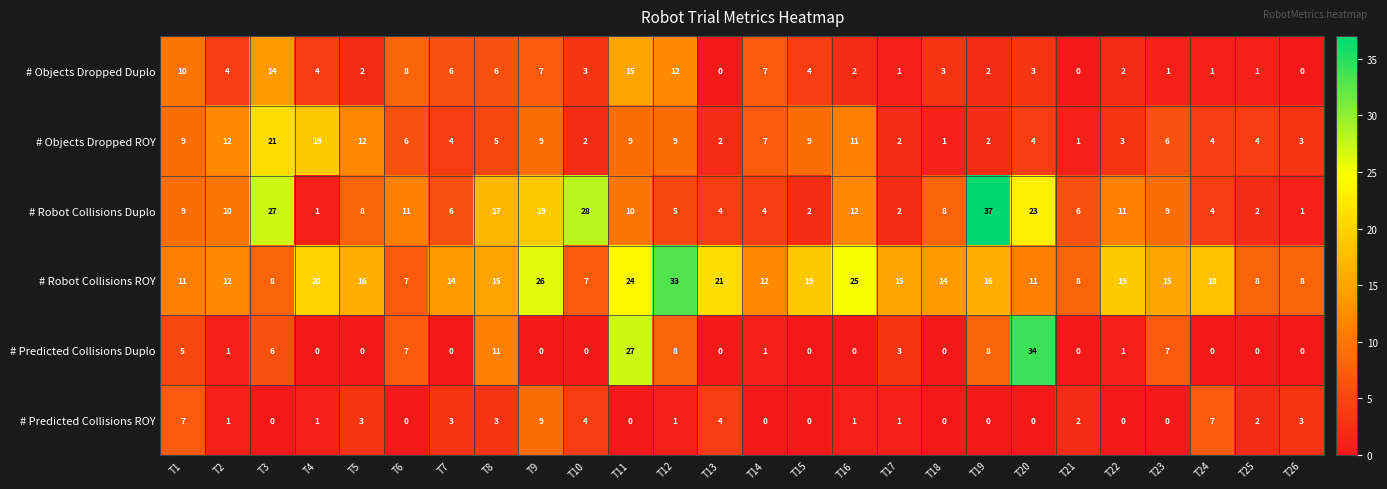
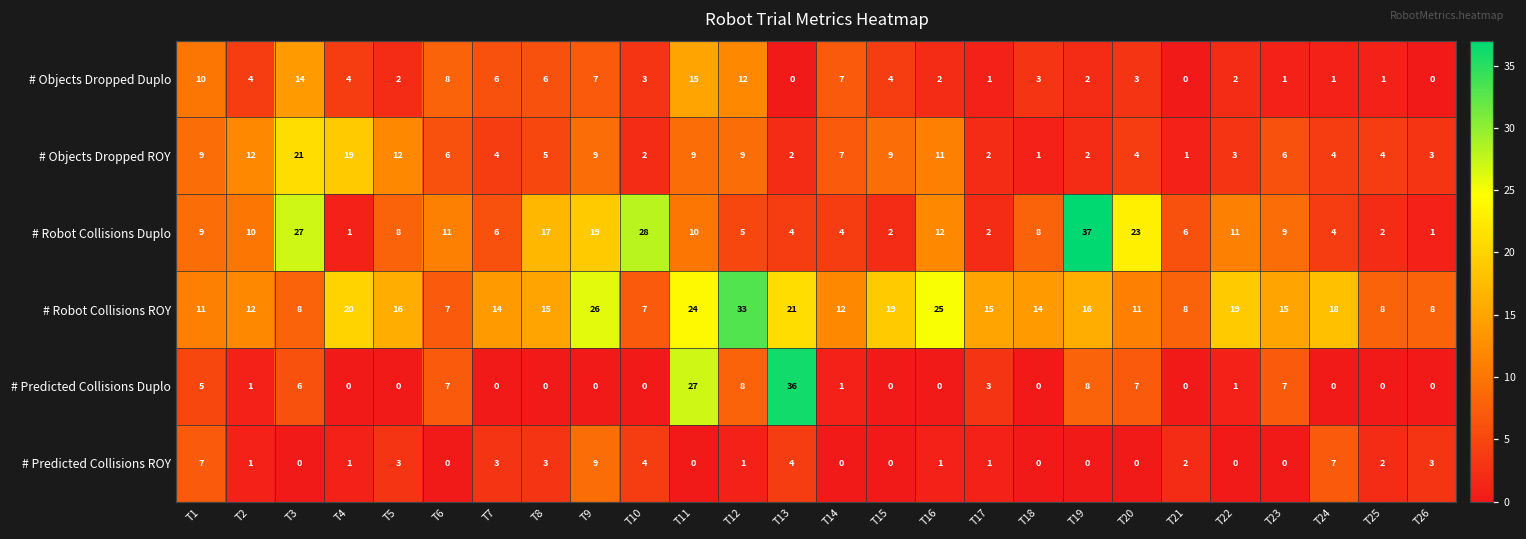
# Predicted Collisions Duplo, T8: 11 -> 0
# Predicted Collisions Duplo, T13: 0 -> 36
# Predicted Collisions Duplo, T20: 34 -> 7
